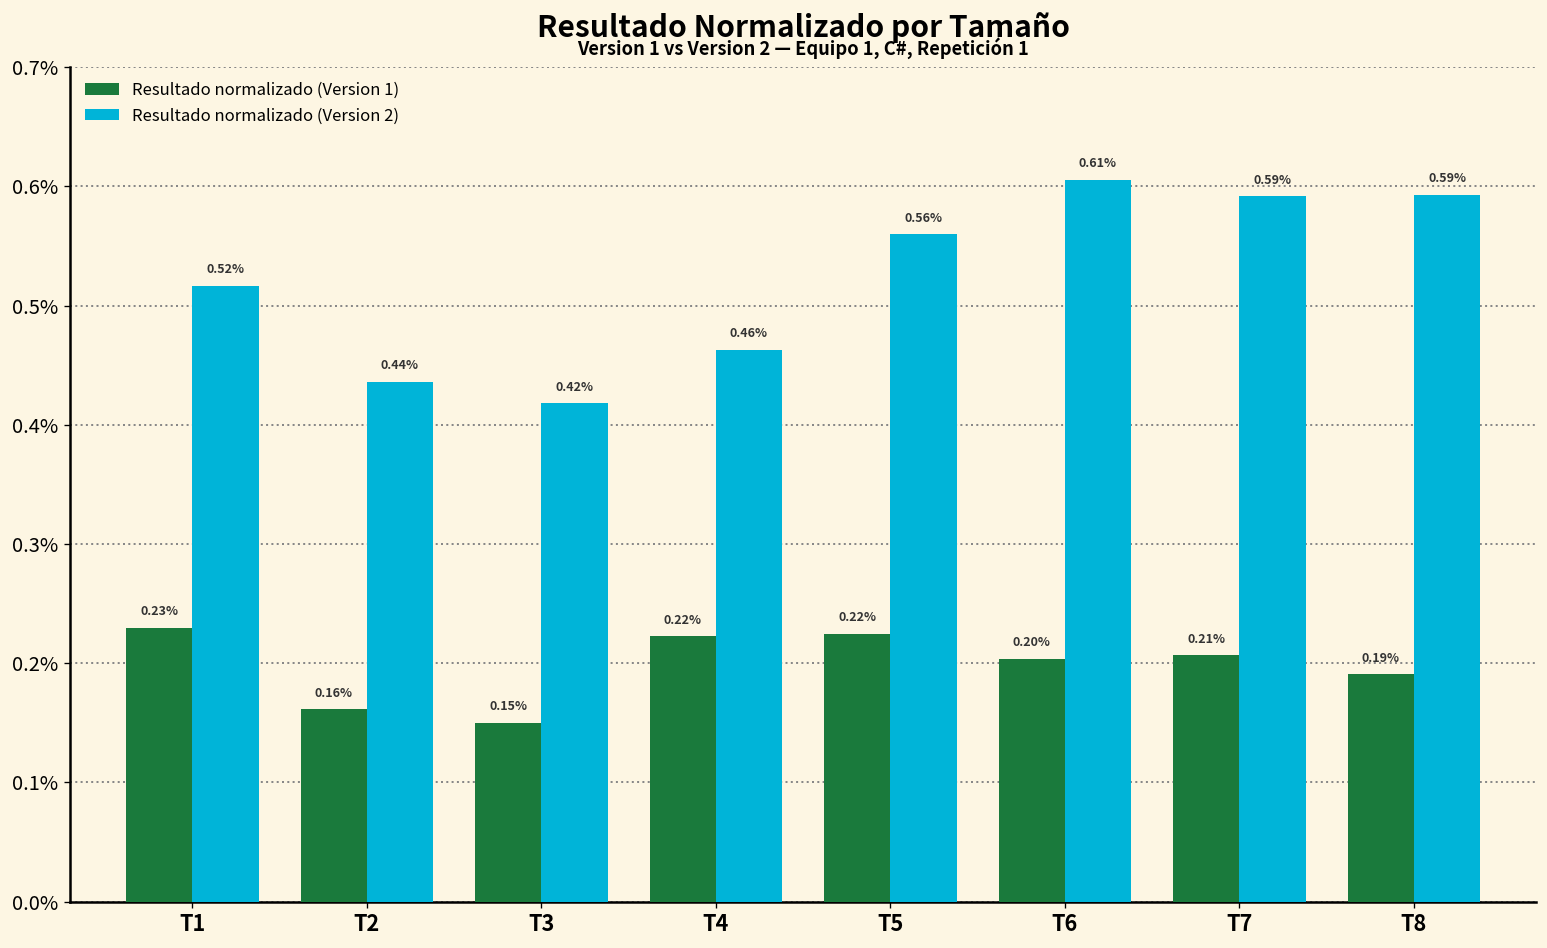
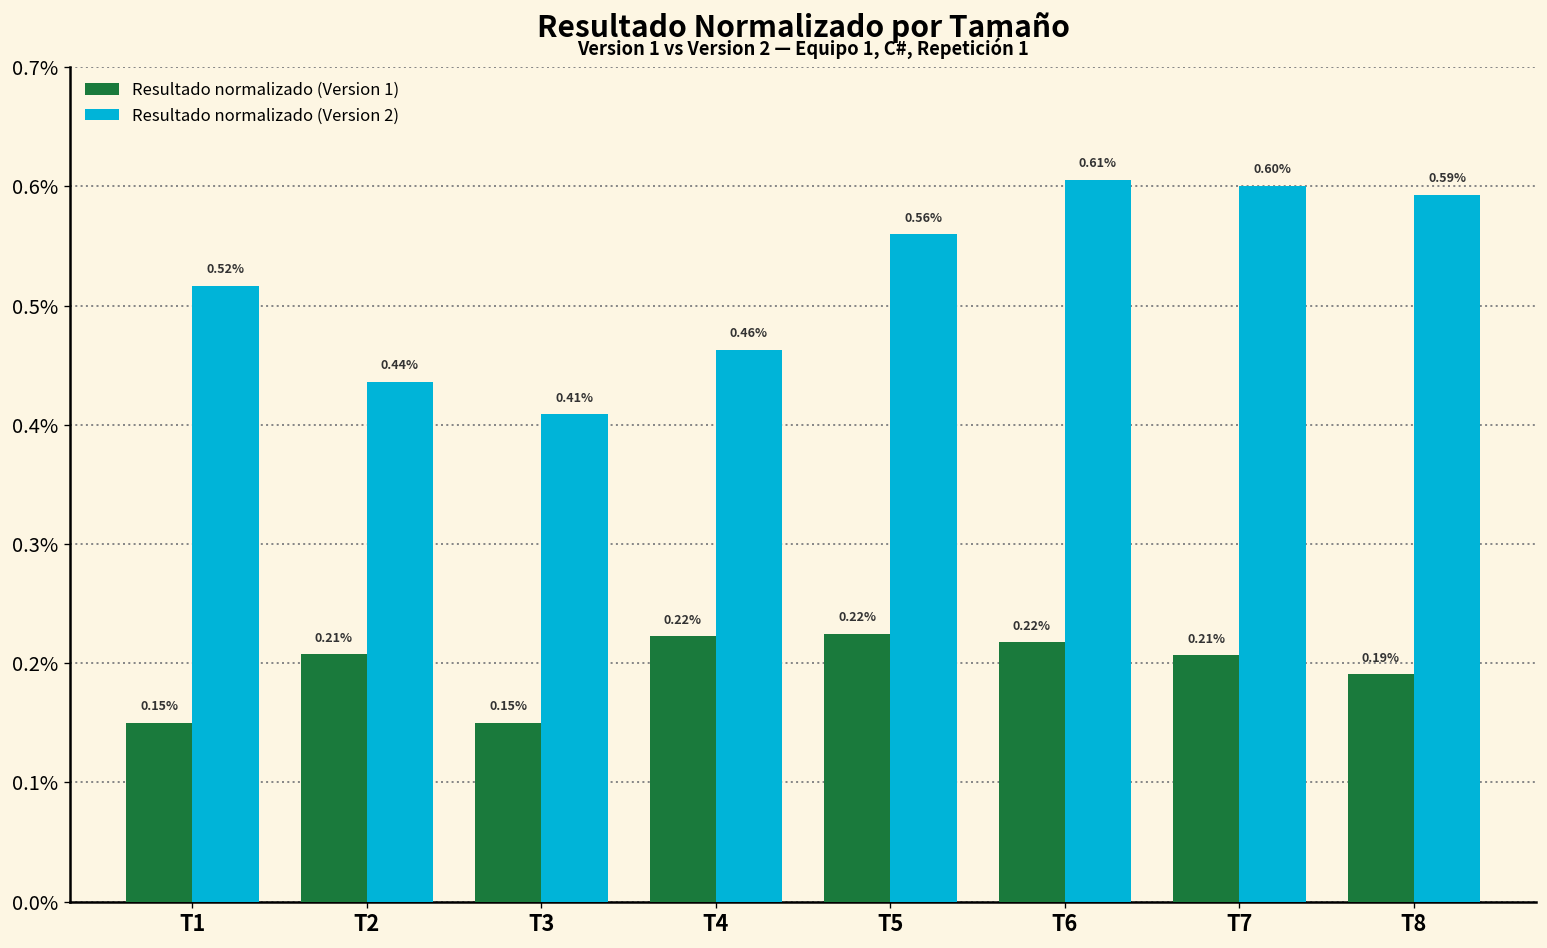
Resultado normalizado (Version 1), T1: 0.23% -> 0.15%
Resultado normalizado (Version 1), T2: 0.16% -> 0.21%
Resultado normalizado (Version 2), T3: 0.42% -> 0.41%
Resultado normalizado (Version 1), T6: 0.20% -> 0.22%
Resultado normalizado (Version 2), T7: 0.59% -> 0.60%
